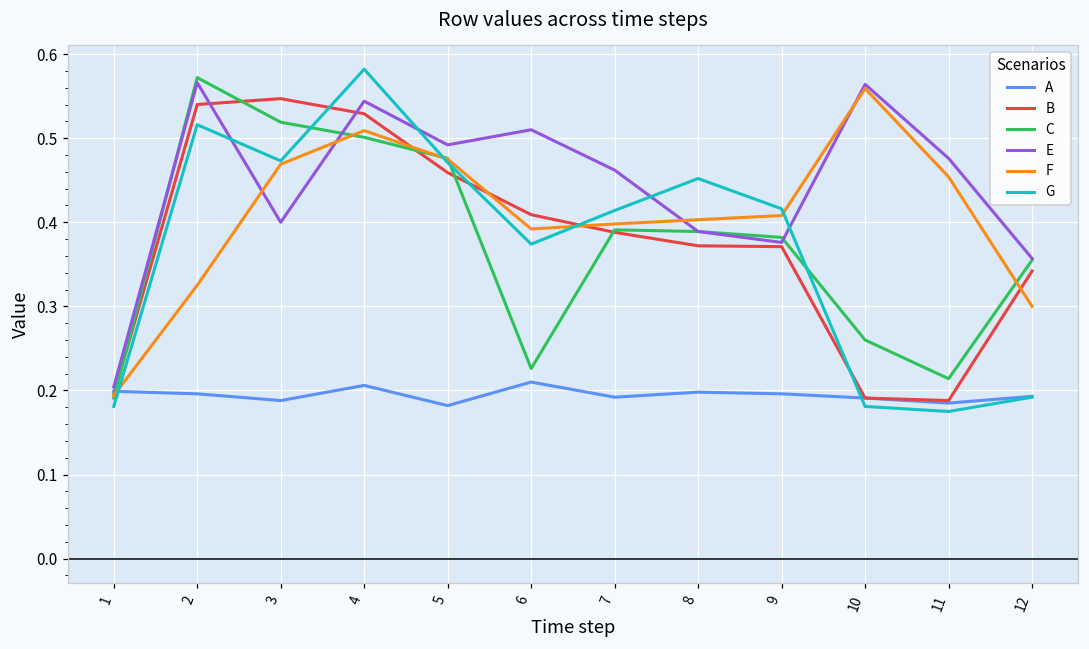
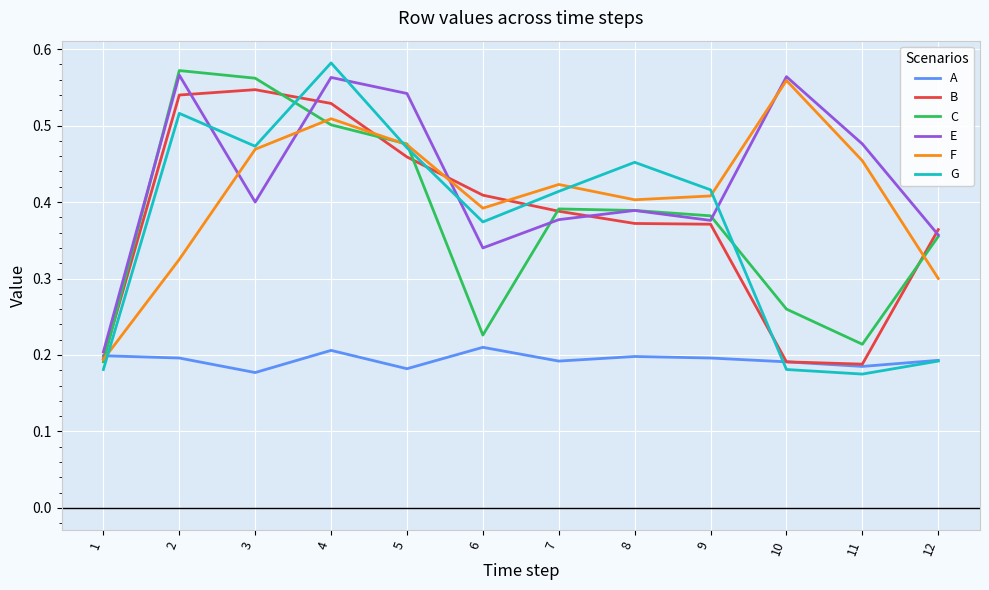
A, 3: 0.19 -> 0.18
C, 3: 0.52 -> 0.56
E, 4: 0.54 -> 0.56
E, 5: 0.49 -> 0.54
E, 6: 0.51 -> 0.34
E, 7: 0.46 -> 0.38
F, 7: 0.40 -> 0.42
B, 12: 0.34 -> 0.36
